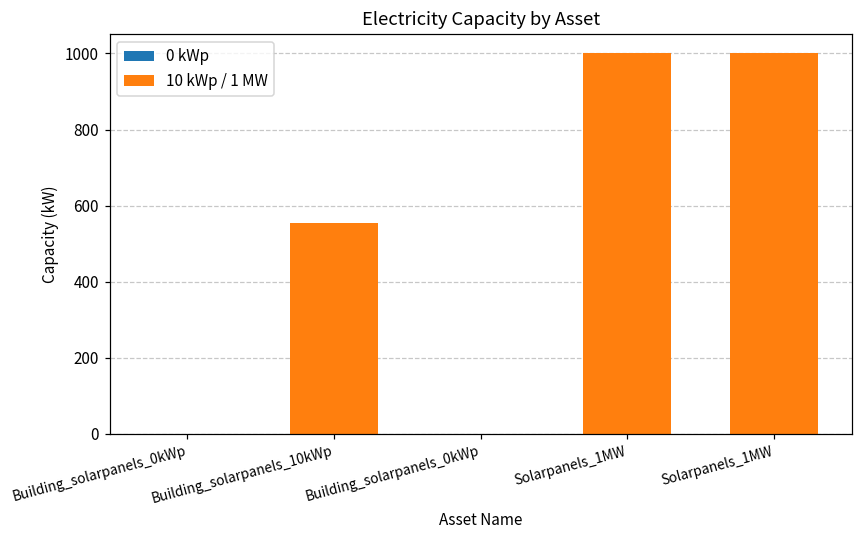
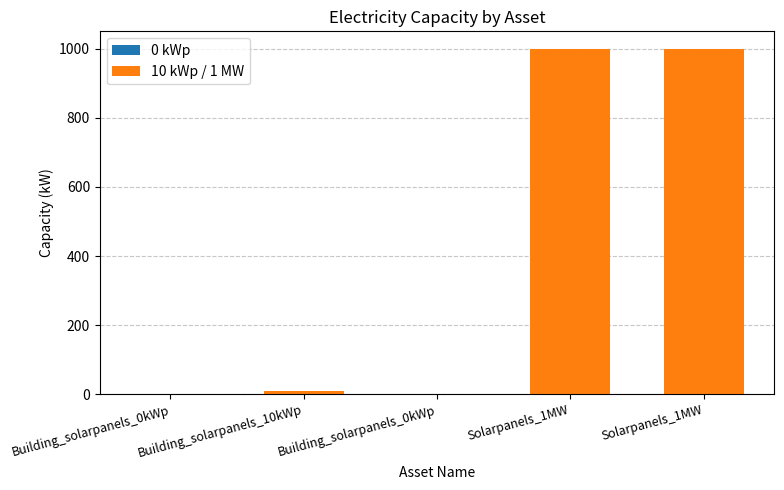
Building_solarpanels_10kWp: 550 -> 10
